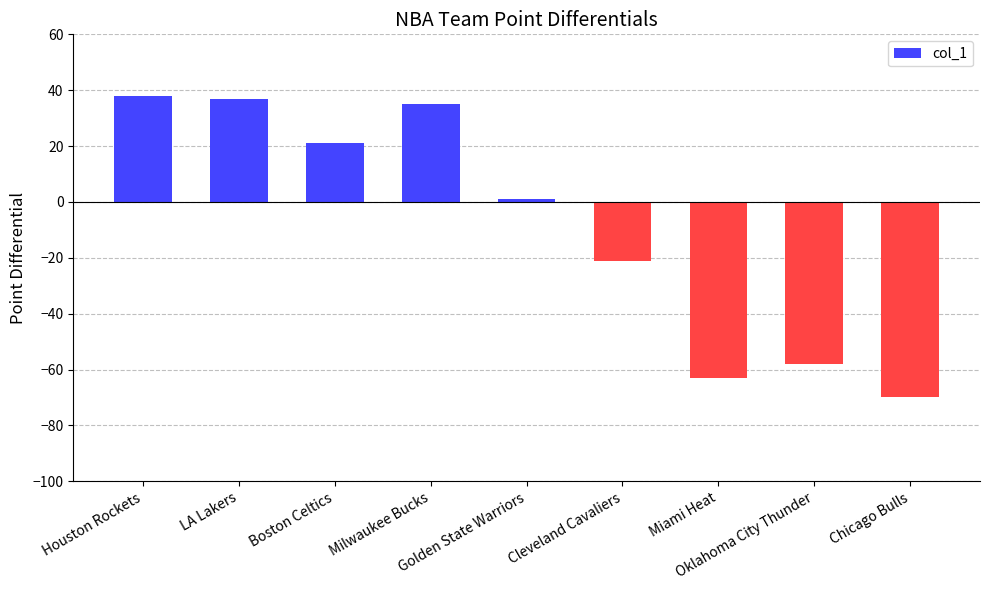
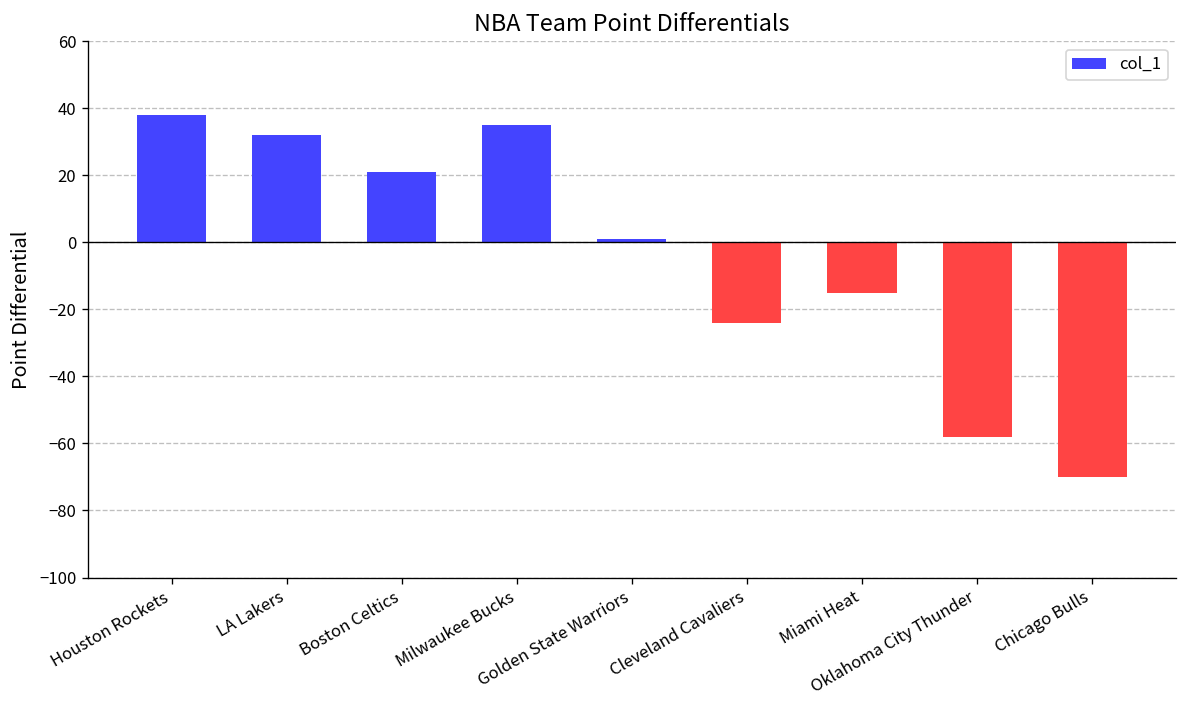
LA Lakers: 37 -> 32
Cleveland Cavaliers: -21 -> -24
Miami Heat: -63 -> -15
